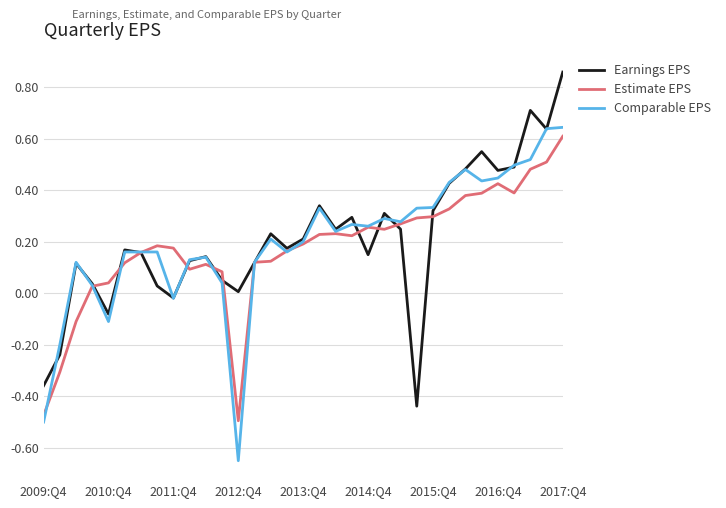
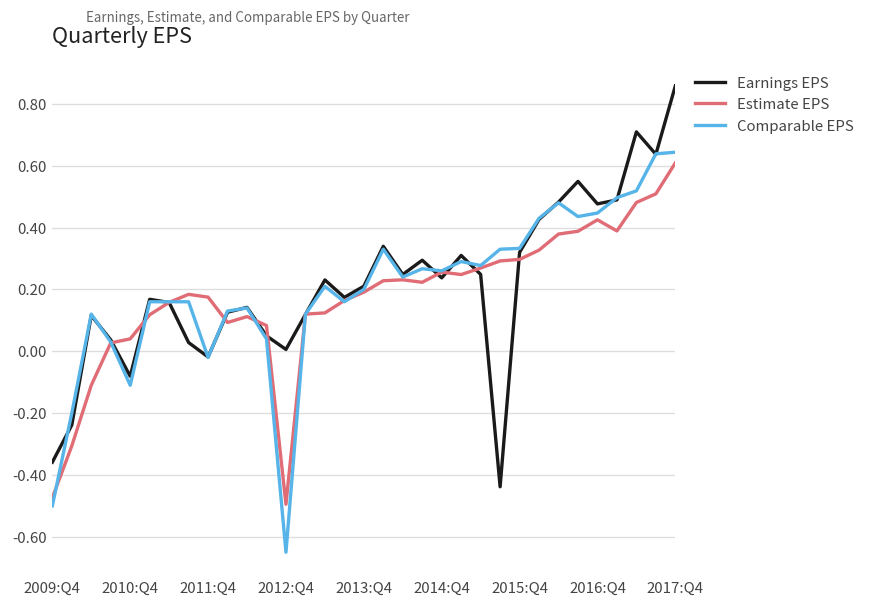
Earnings EPS, 2014:Q4: 0.15 -> 0.24
